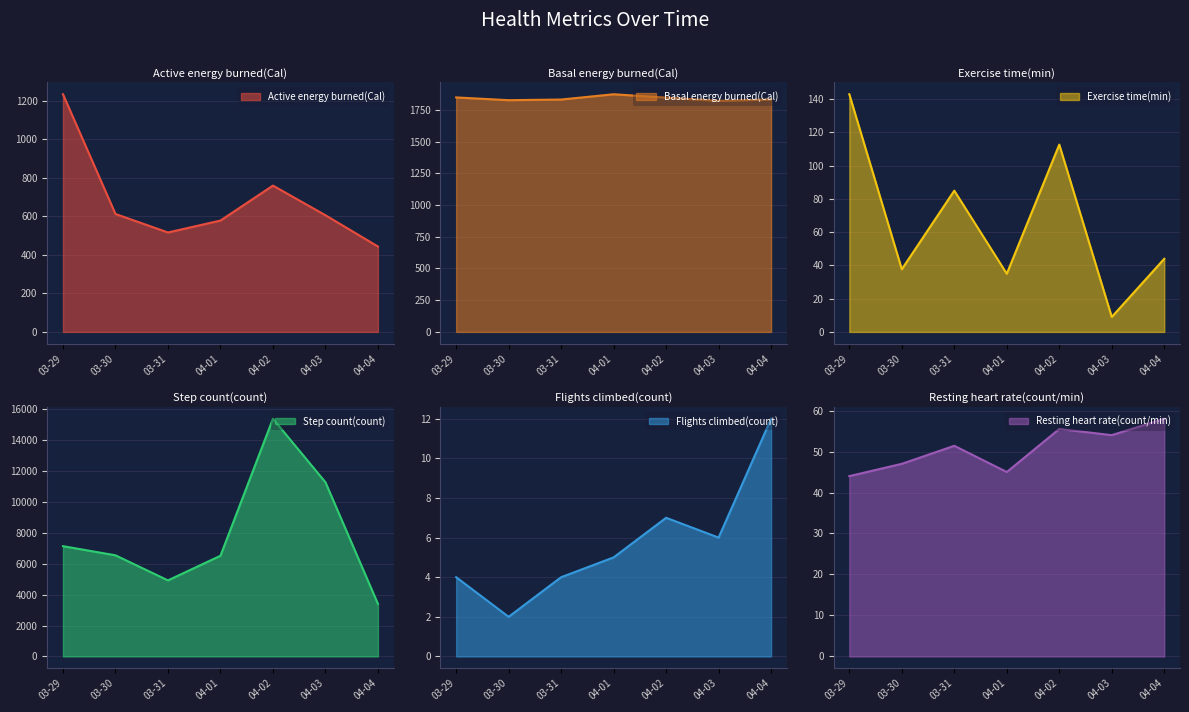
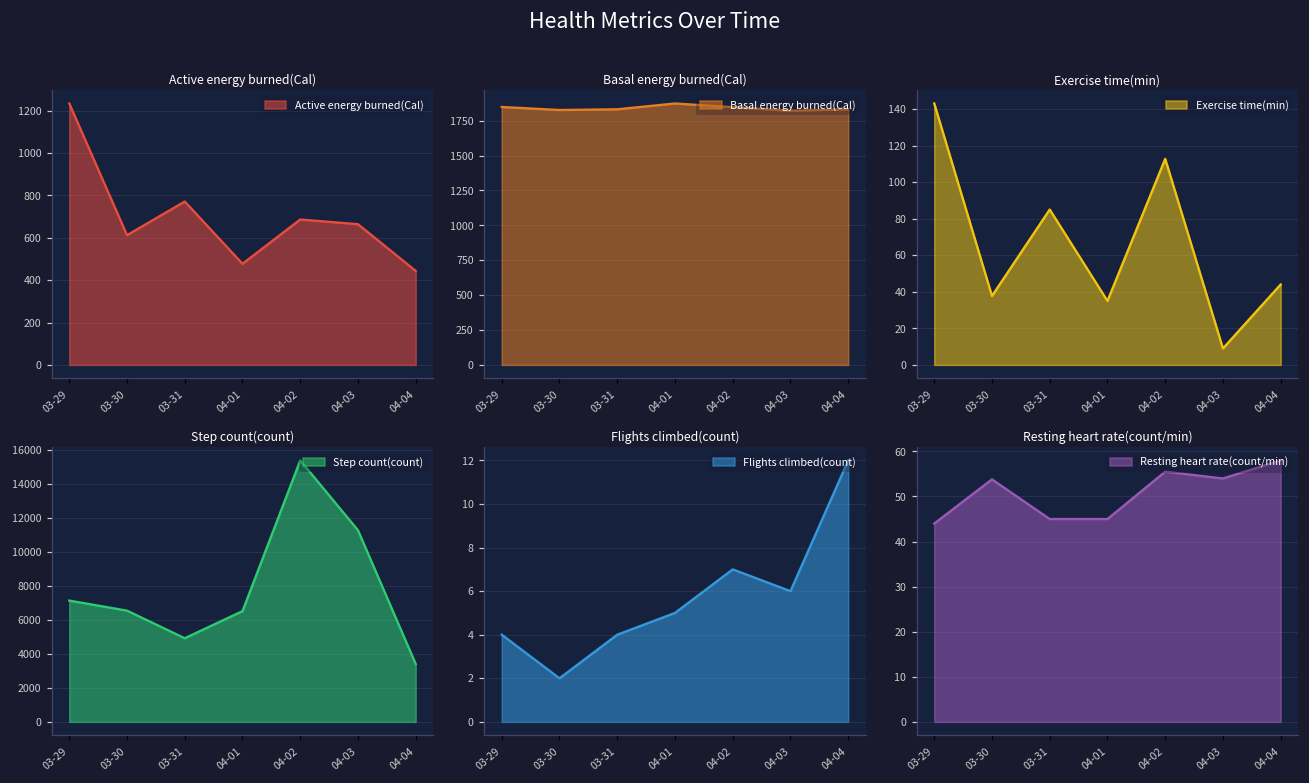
Active energy burned(Cal), 03-31: 520 -> 770
Active energy burned(Cal), 04-01: 580 -> 480
Active energy burned(Cal), 04-02: 760 -> 690
Active energy burned(Cal), 04-03: 610 -> 660
Resting heart rate(count/min), 03-30: 47 -> 54
Resting heart rate(count/min), 03-31: 51 -> 45
